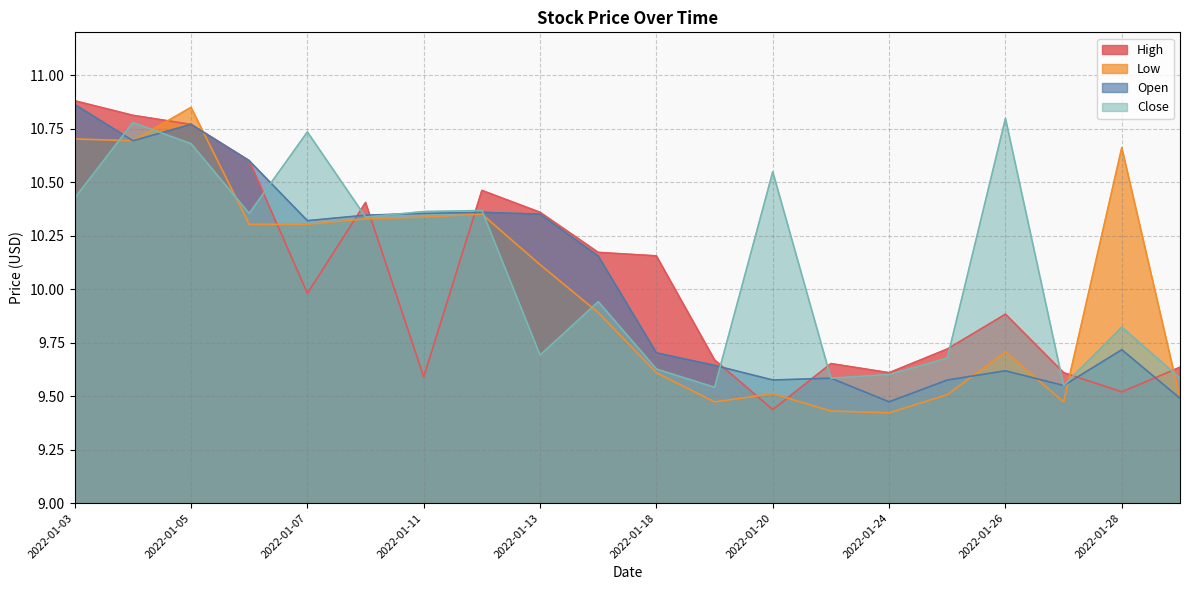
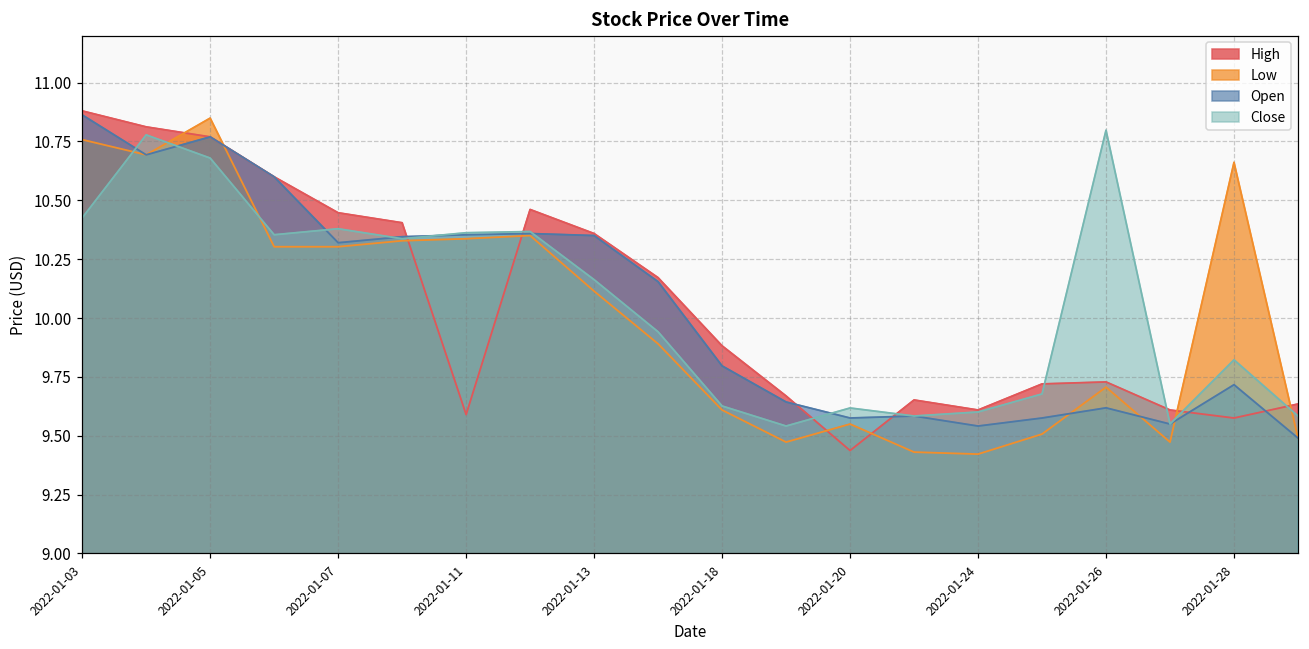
Low, 2022-01-03: 10.70 -> 10.76
High, 2022-01-07: 9.98 -> 10.45
Close, 2022-01-07: 10.73 -> 10.38
Close, 2022-01-13: 9.69 -> 10.16
High, 2022-01-18: 10.16 -> 9.88
Open, 2022-01-18: 9.70 -> 9.80
Low, 2022-01-20: 9.51 -> 9.55
Close, 2022-01-20: 10.55 -> 9.62
Open, 2022-01-24: 9.47 -> 9.54
High, 2022-01-26: 9.88 -> 9.73
High, 2022-01-28: 9.52 -> 9.58
